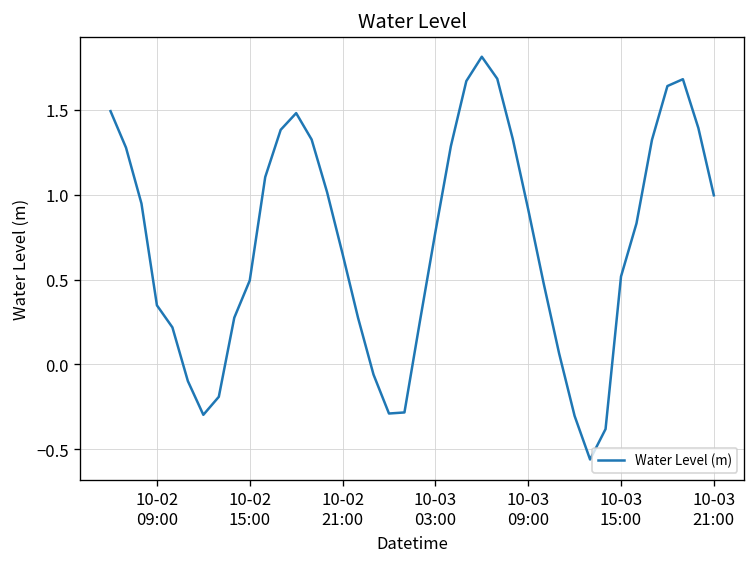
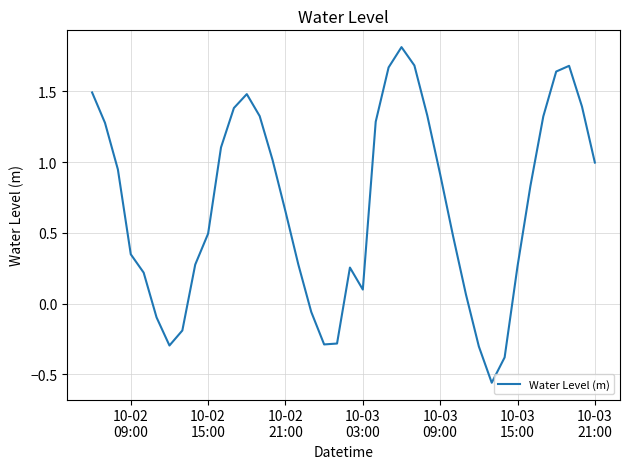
10-03 03:00: 0.78 -> 0.10
10-03 15:00: 0.52 -> 0.26
